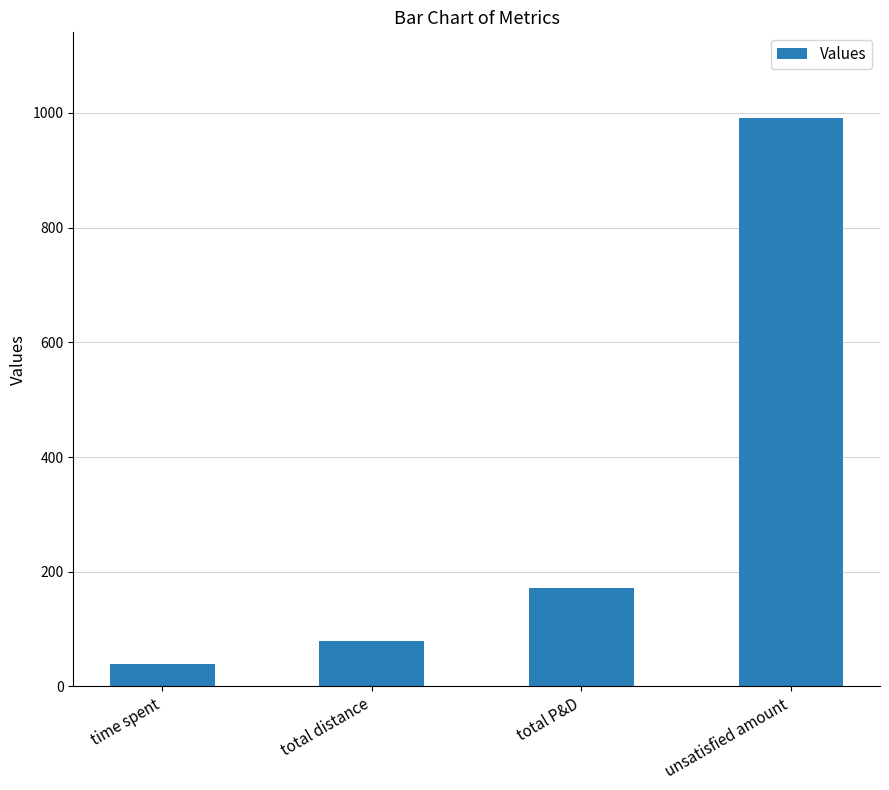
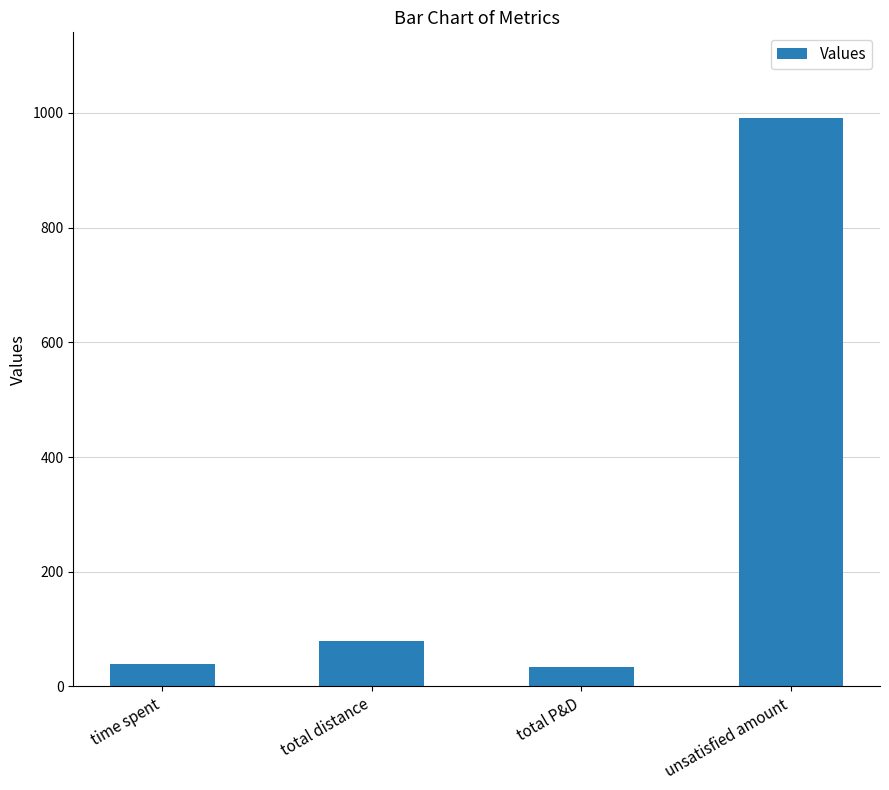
total P&D: 170 -> 30
